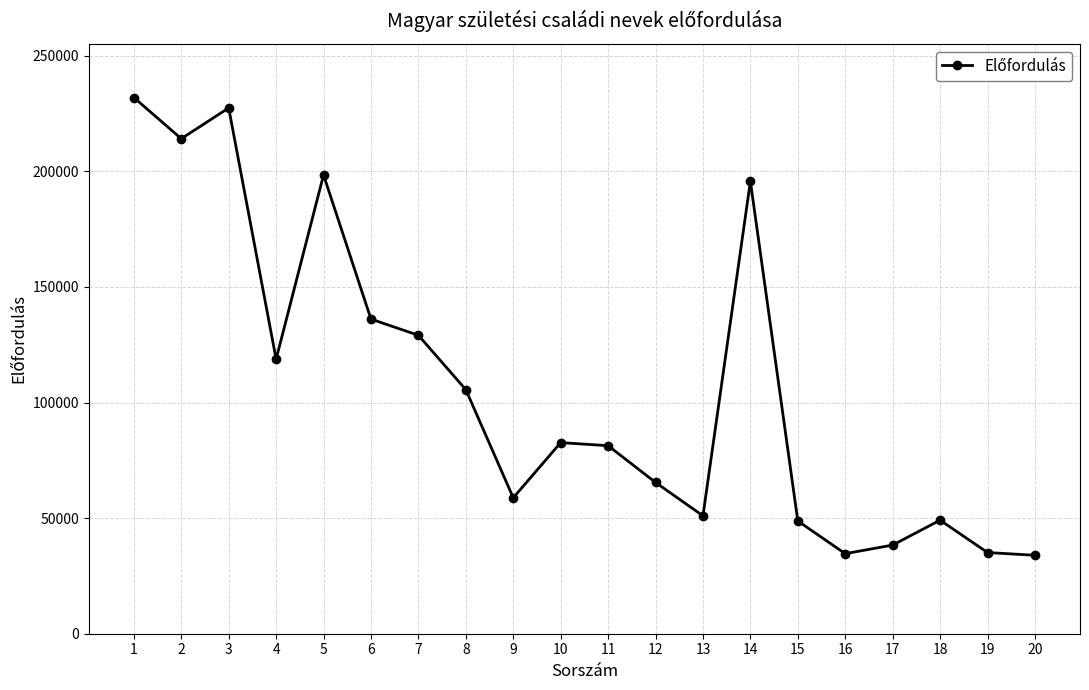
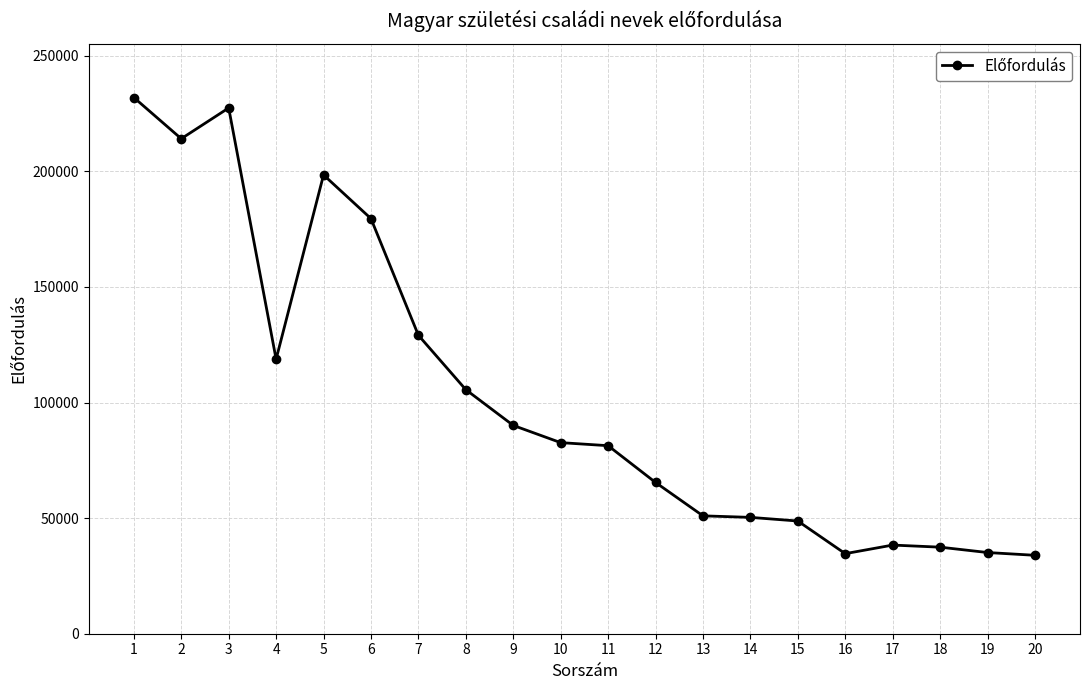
6: 136000 -> 180000
9: 59000 -> 90000
14: 196000 -> 50000
18: 49000 -> 37000
